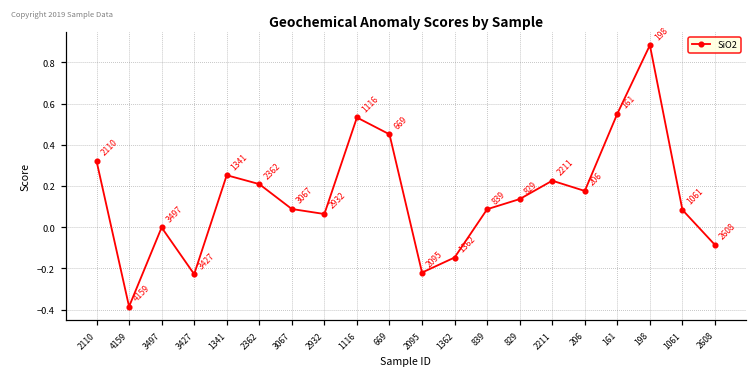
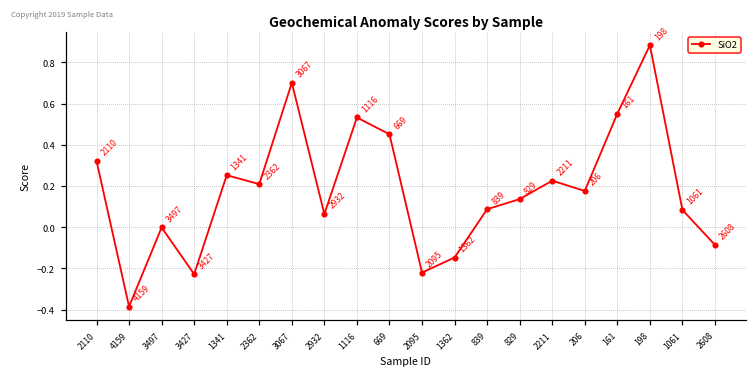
3067: 0.09 -> 0.70
